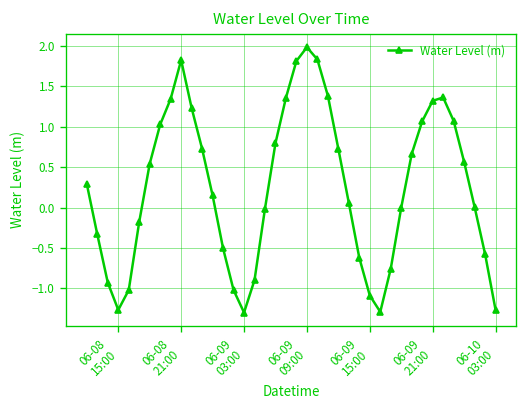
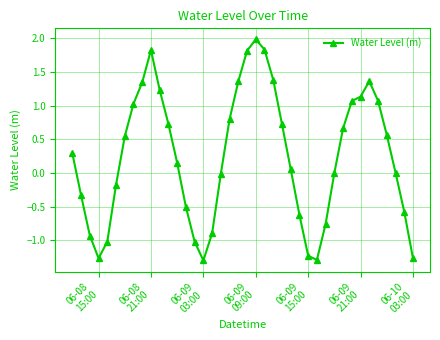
06-09 15:00: -1.1 -> -1.2
06-09 21:00: 1.3 -> 1.1
